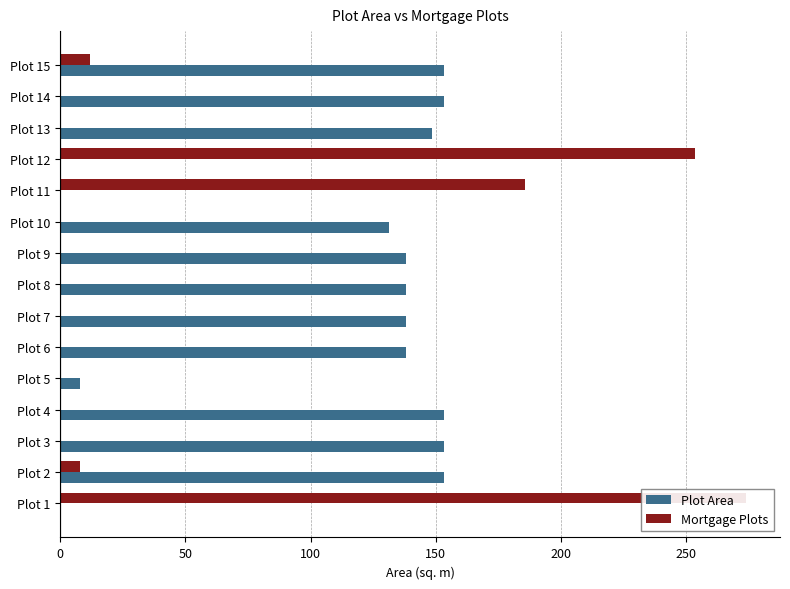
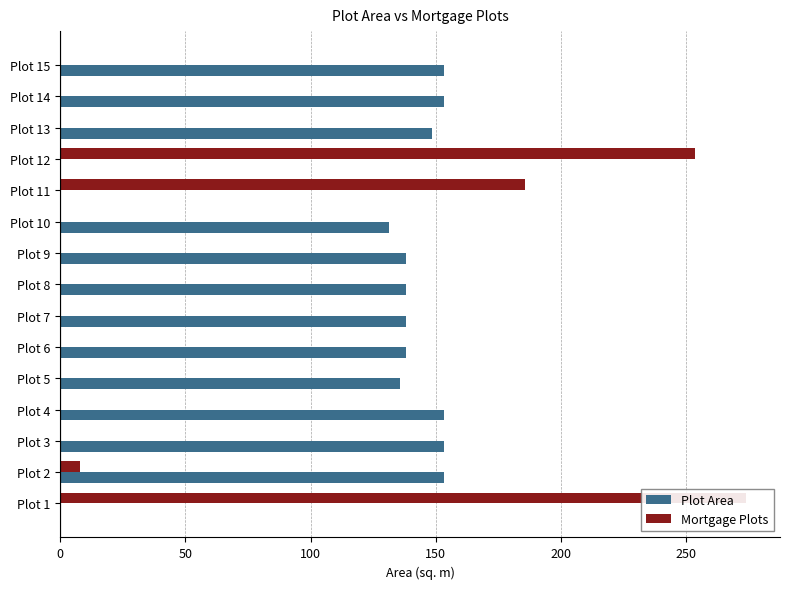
Mortgage Plots, Plot 15: 12 -> 0
Plot Area, Plot 5: 8 -> 136
